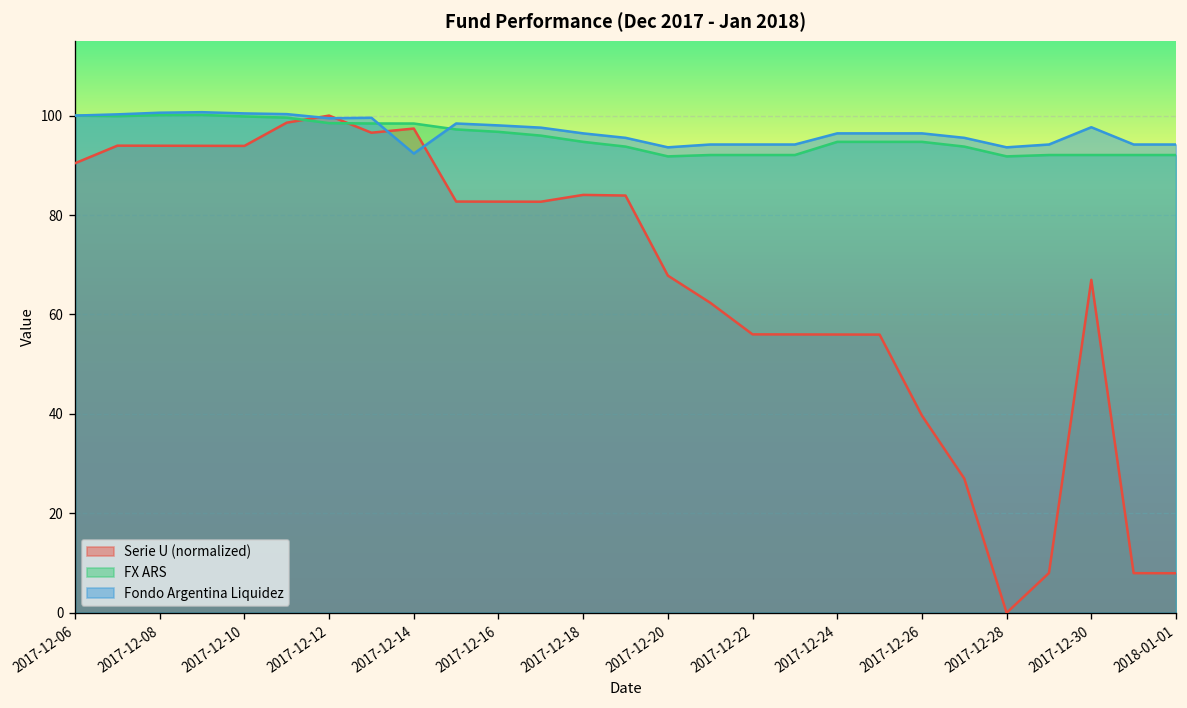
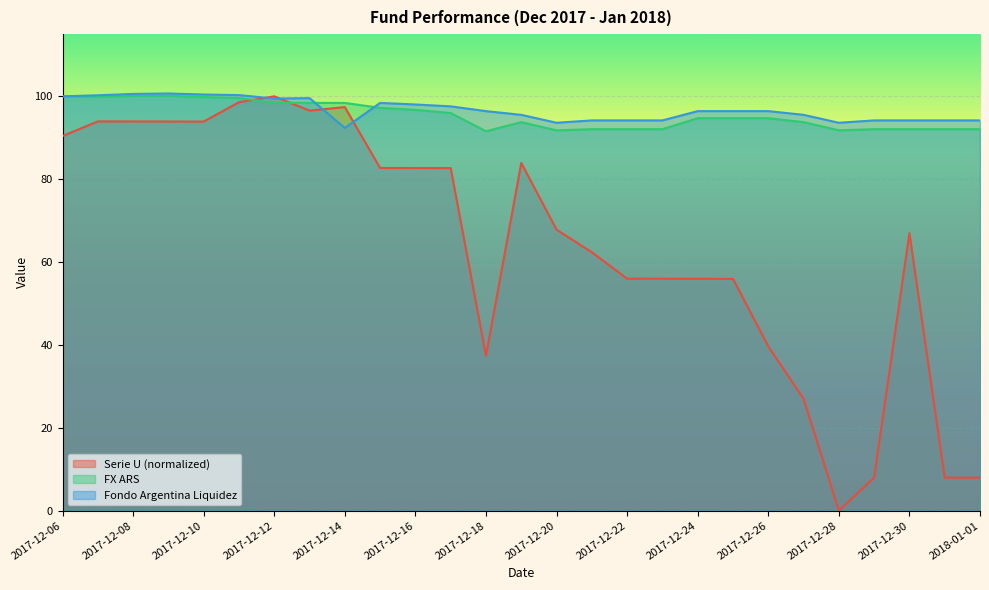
Serie U (normalized), 2017-12-18: 84 -> 37
FX ARS, 2017-12-18: 95 -> 92
Fondo Argentina Liquidez, 2017-12-30: 98 -> 94
